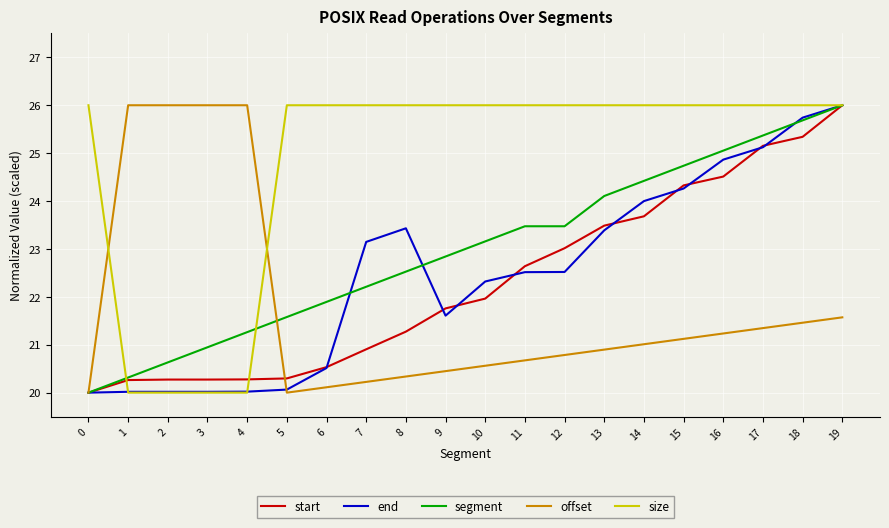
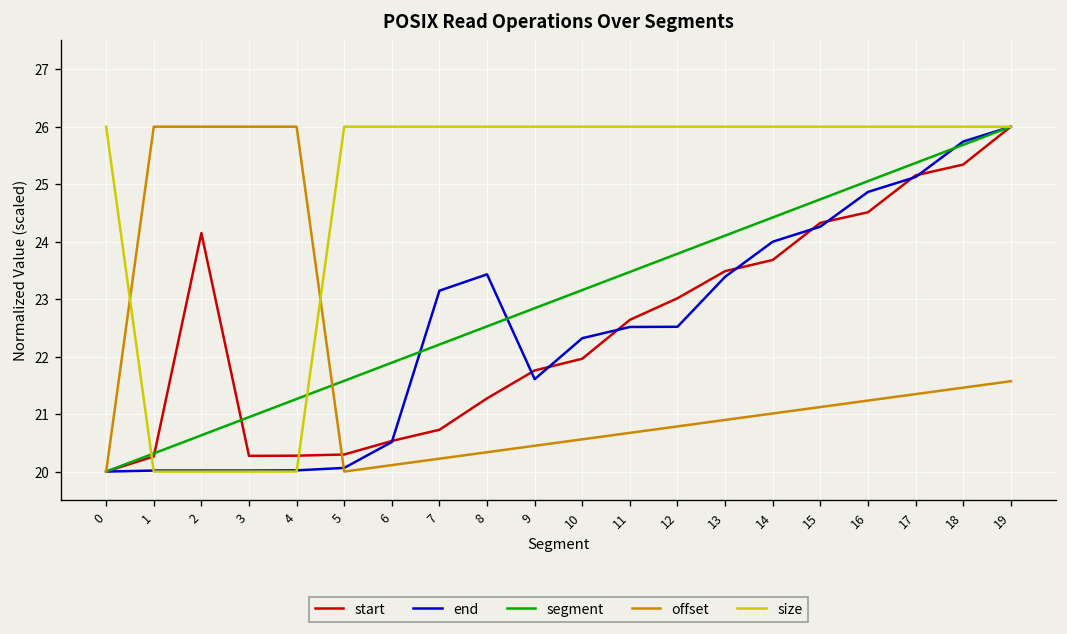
start, 2: 20.3 -> 24.1
start, 7: 20.9 -> 20.7
segment, 12: 23.5 -> 23.8
